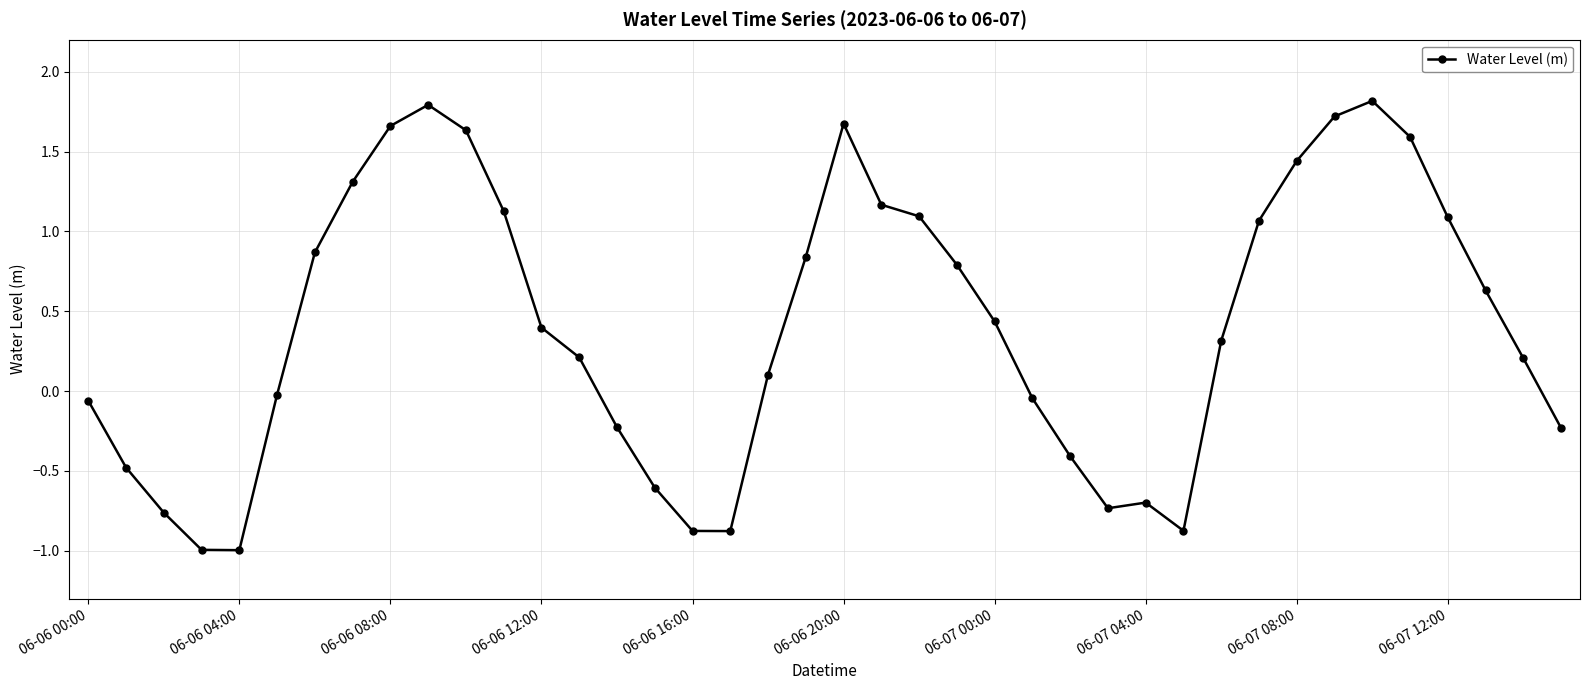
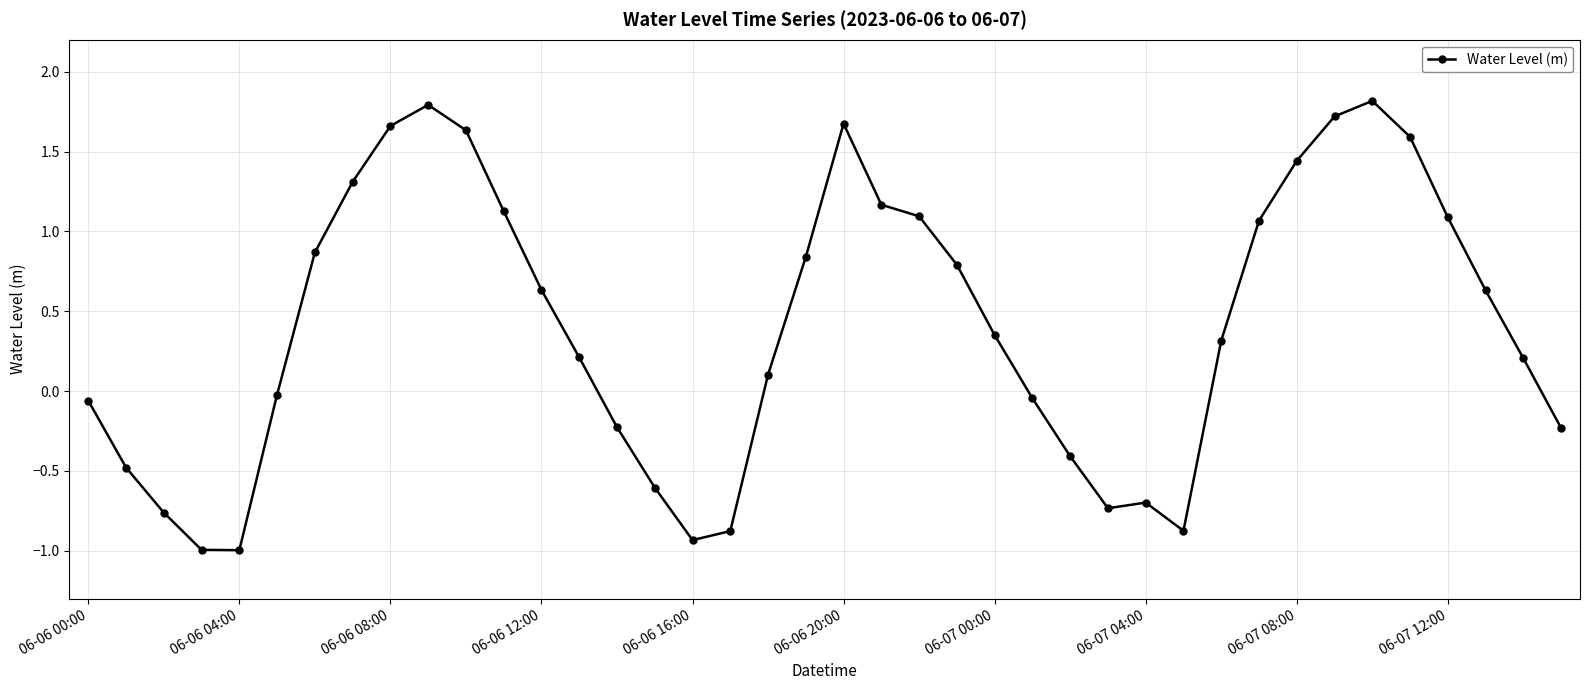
06-06 12:00: 0.40 -> 0.63
06-06 16:00: -0.88 -> -0.93
06-07 00:00: 0.44 -> 0.35
